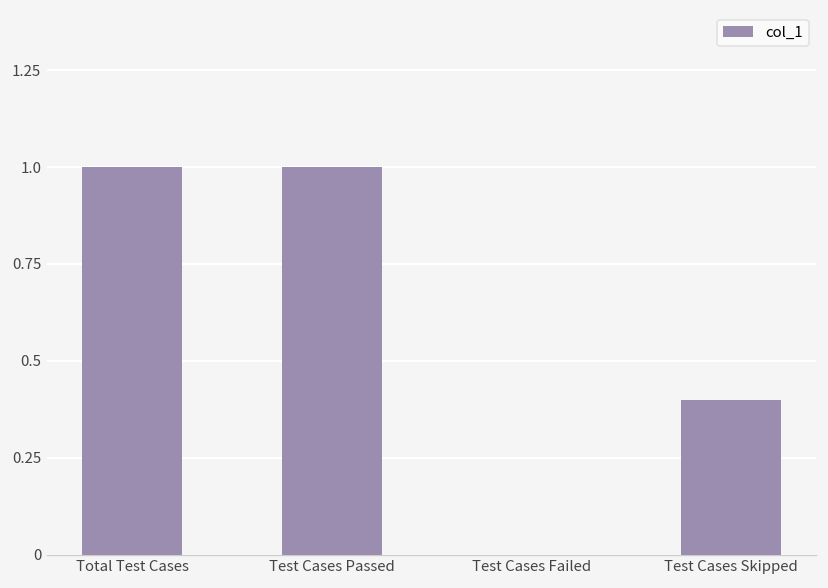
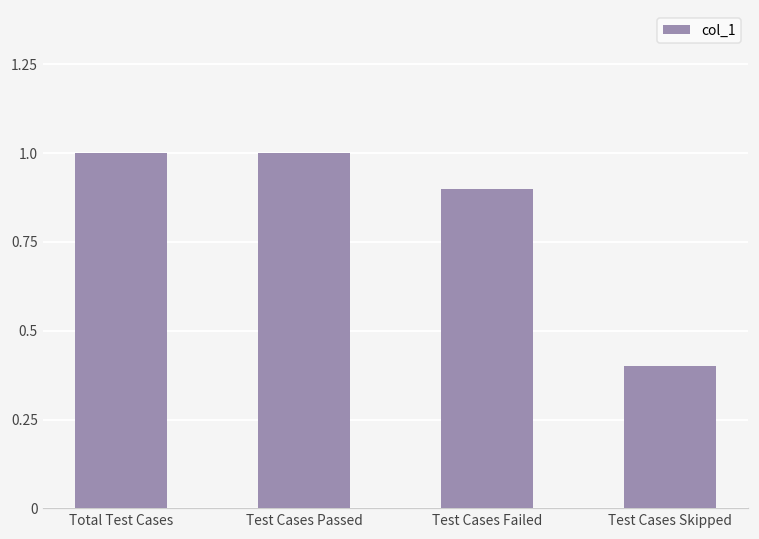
Test Cases Failed: 0.0 -> 0.9
